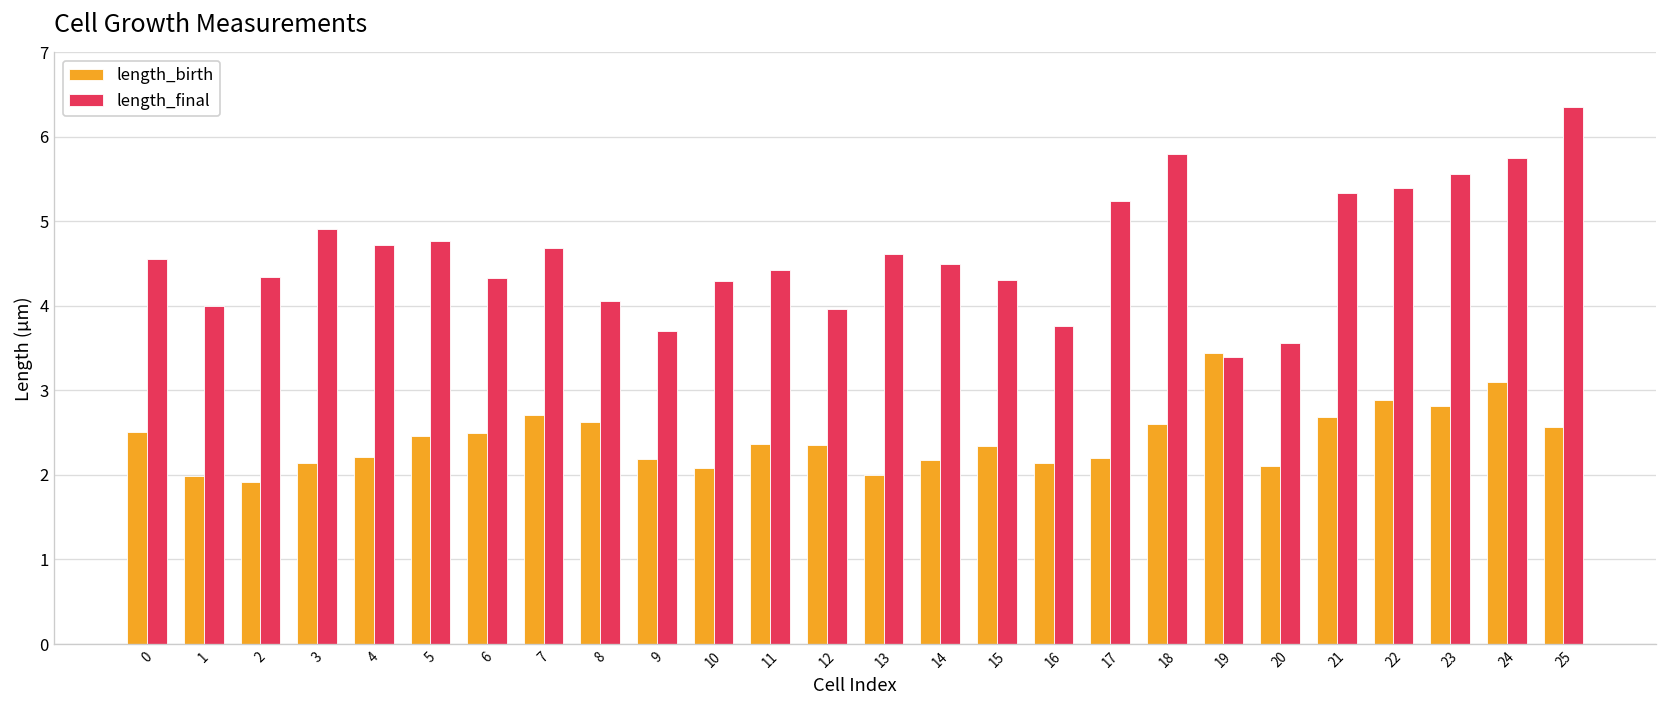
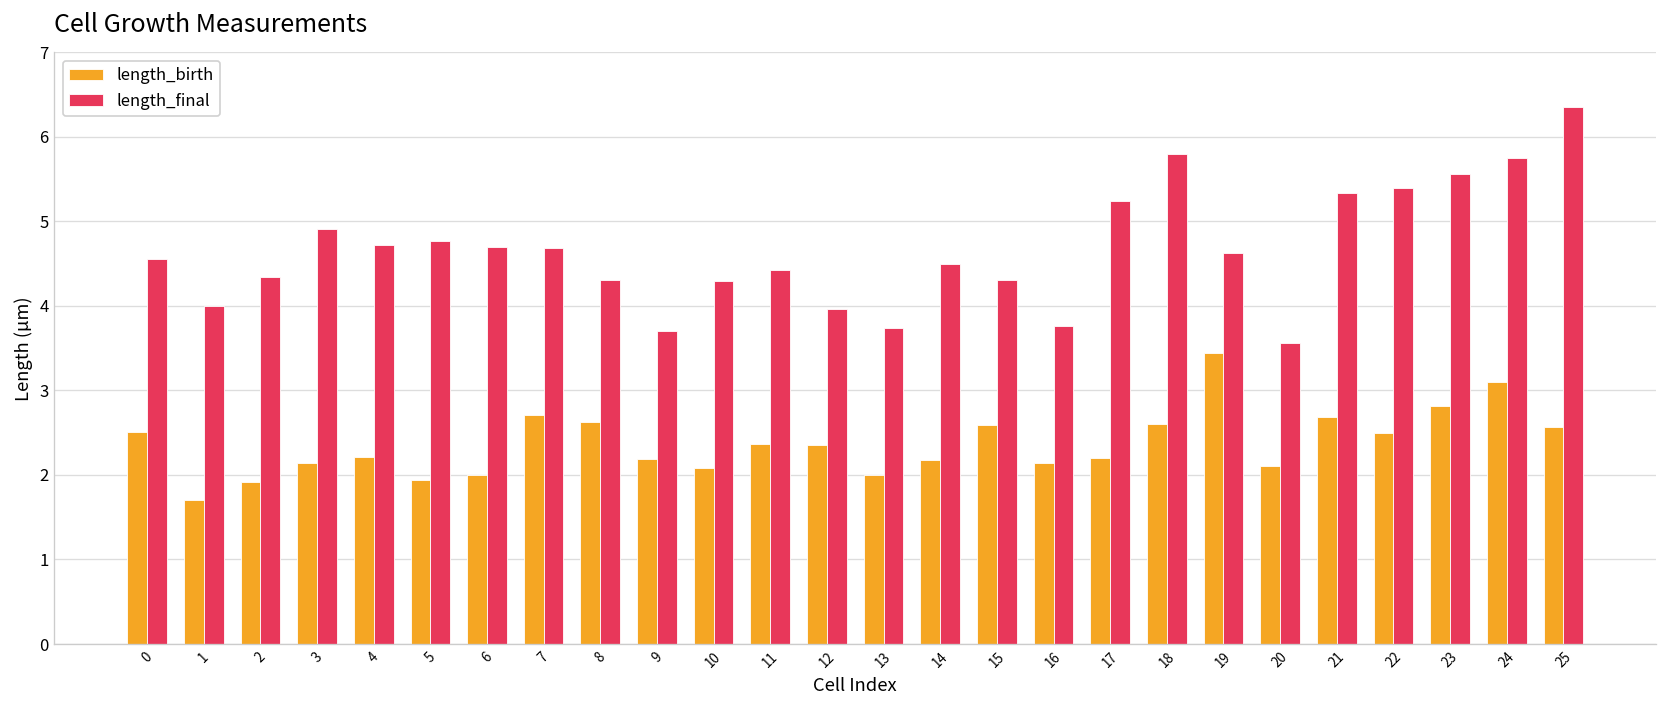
length_birth, 1: 2.0 -> 1.7
length_birth, 5: 2.5 -> 1.9
length_birth, 6: 2.5 -> 2.0
length_final, 6: 4.3 -> 4.7
length_final, 8: 4.1 -> 4.3
length_final, 13: 4.6 -> 3.7
length_birth, 15: 2.3 -> 2.6
length_final, 19: 3.4 -> 4.6
length_birth, 22: 2.9 -> 2.5
